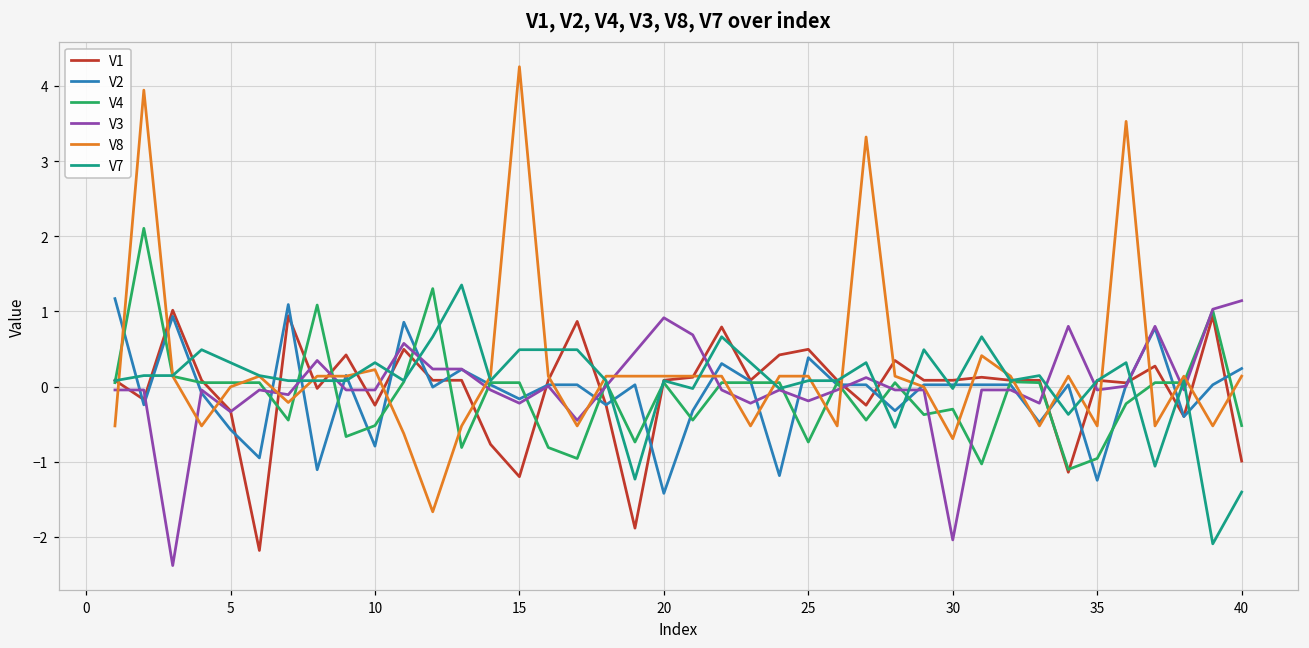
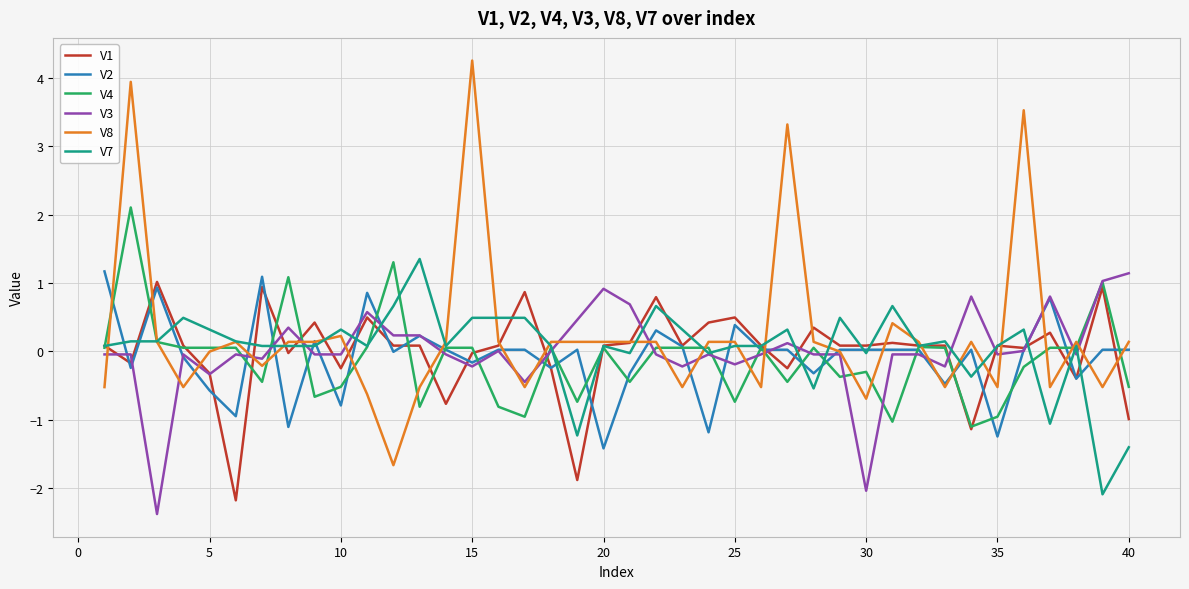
V1, 15: -1.2 -> 0.0
V2, 40: 0.2 -> 0.0
